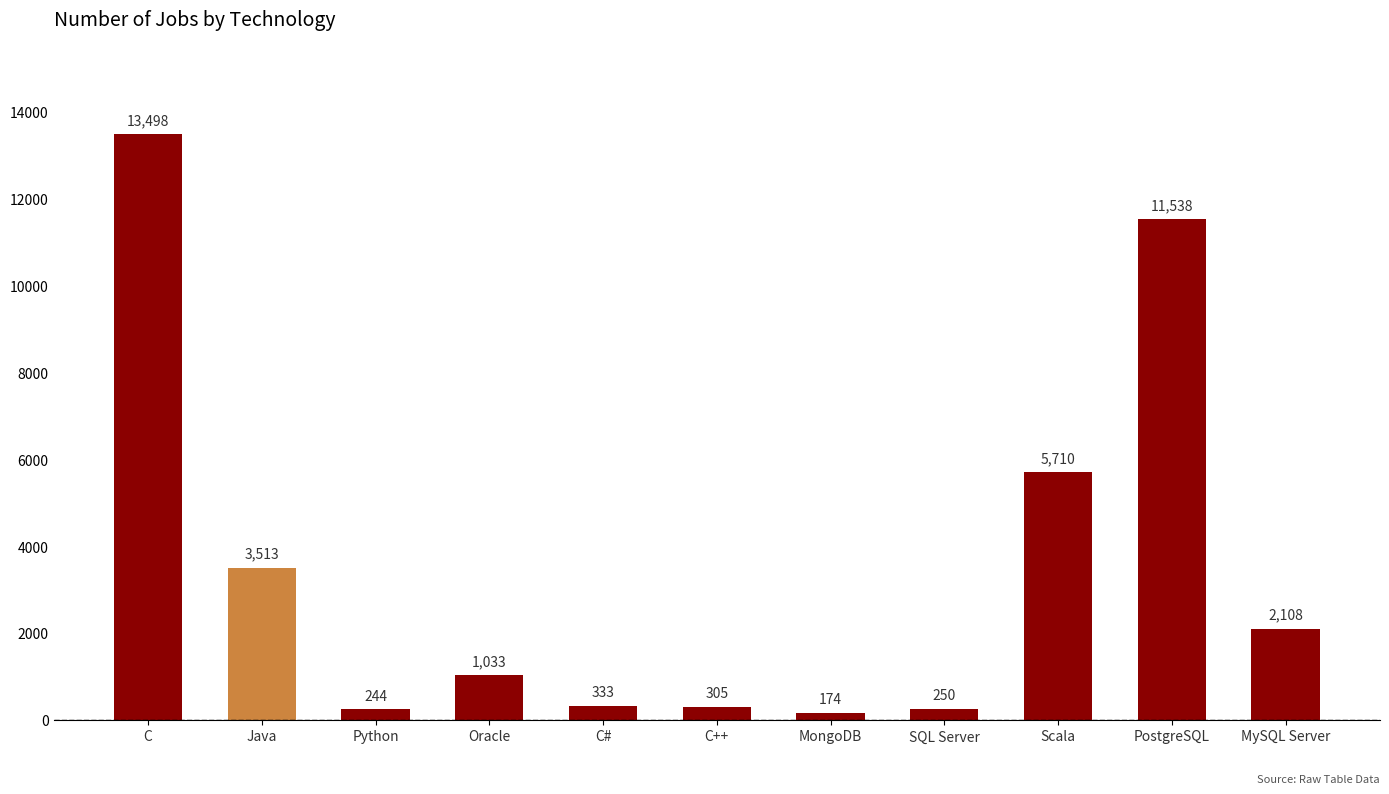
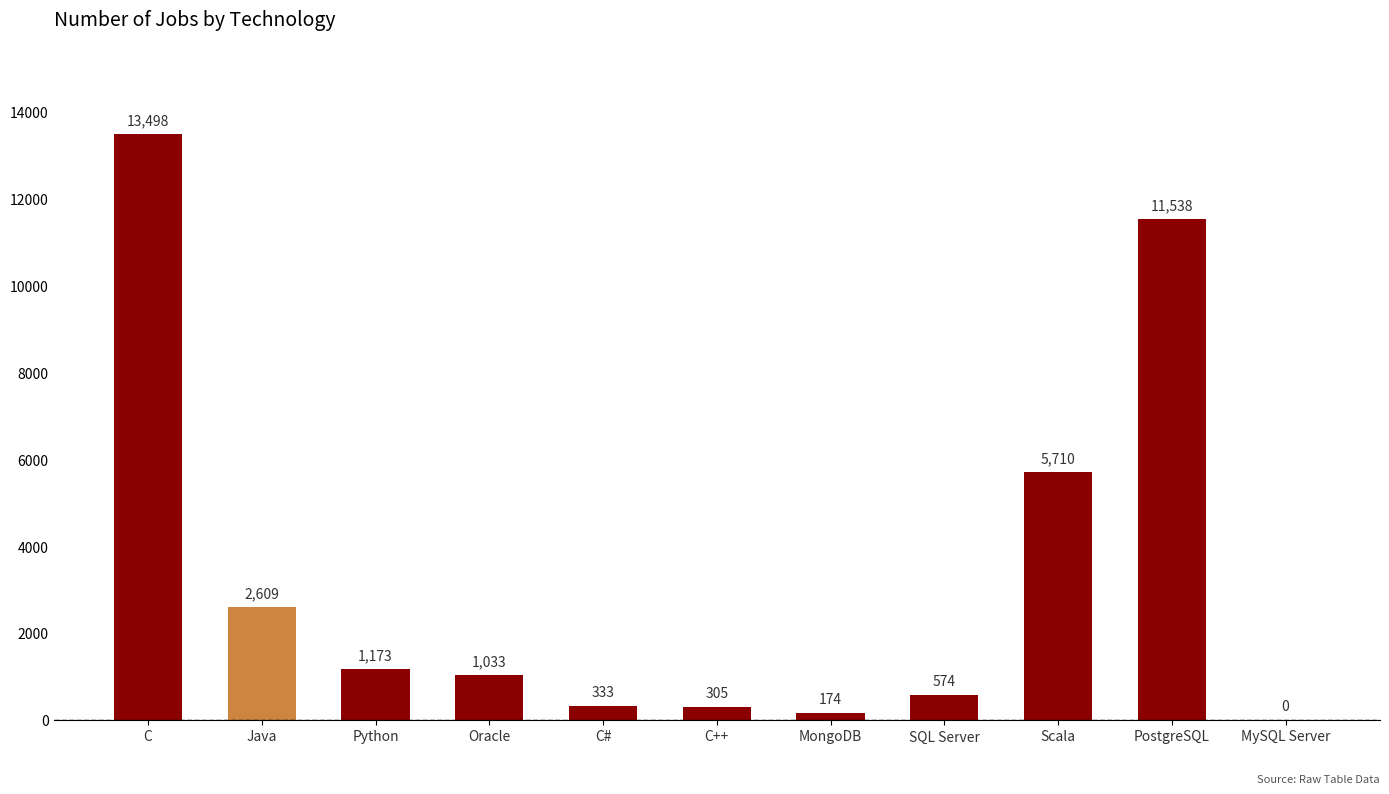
Java: 3,513 -> 2,609
Python: 244 -> 1,173
SQL Server: 250 -> 574
MySQL Server: 2,108 -> 0
